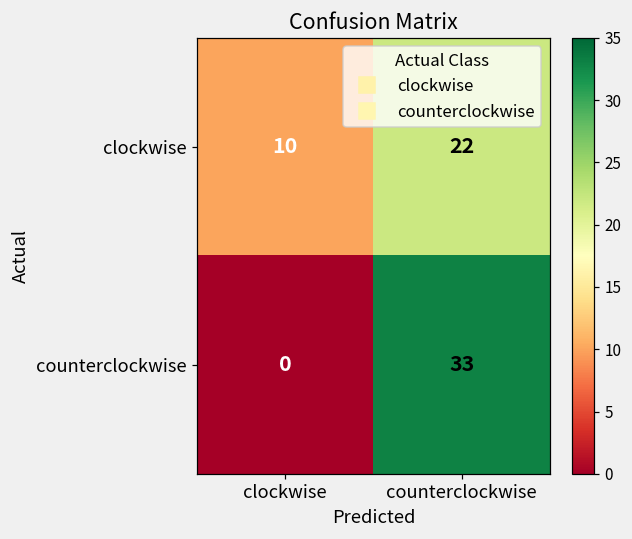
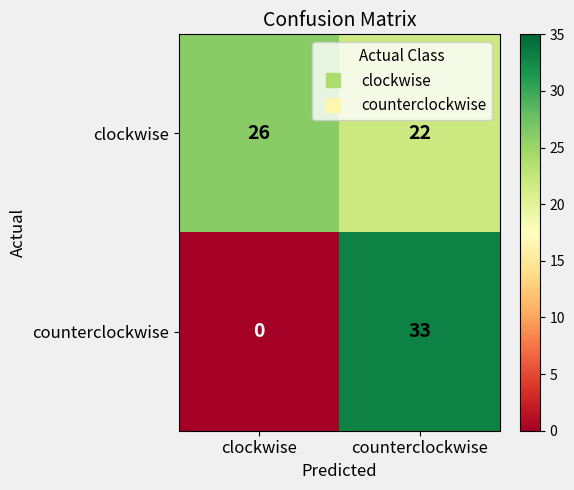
clockwise, clockwise: 10 -> 26
